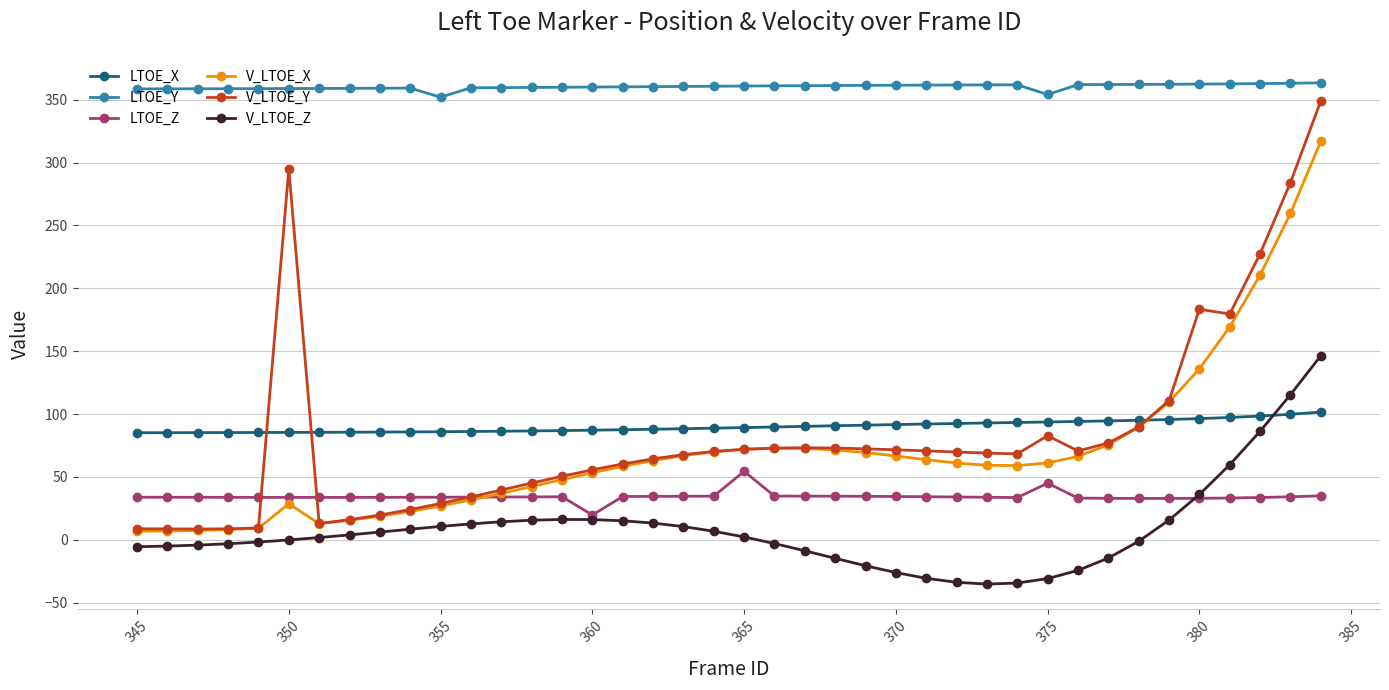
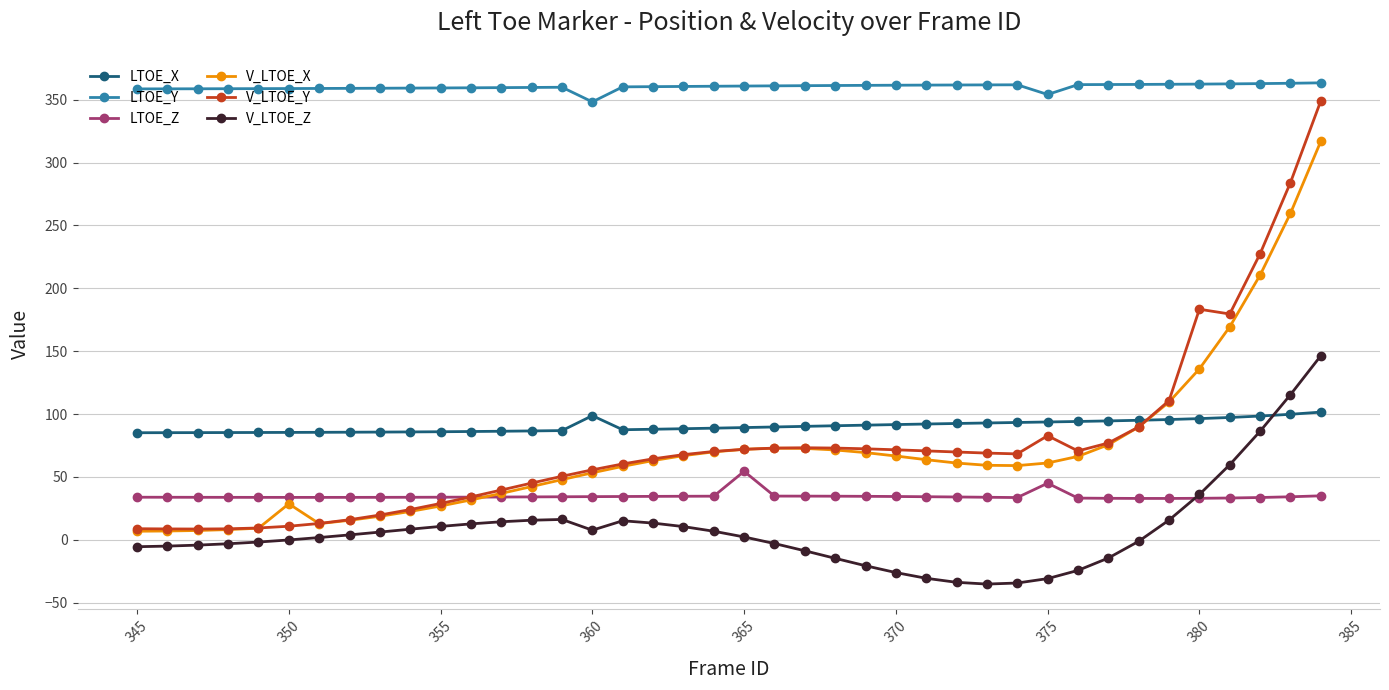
V_LTOE_Y, 350: 295 -> 11
LTOE_Y, 355: 352 -> 359
LTOE_X, 360: 87 -> 99
LTOE_Y, 360: 360 -> 348
LTOE_Z, 360: 20 -> 34
V_LTOE_Z, 360: 16 -> 8
